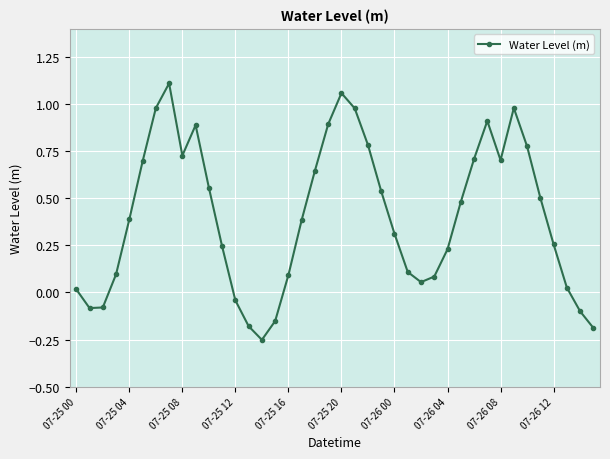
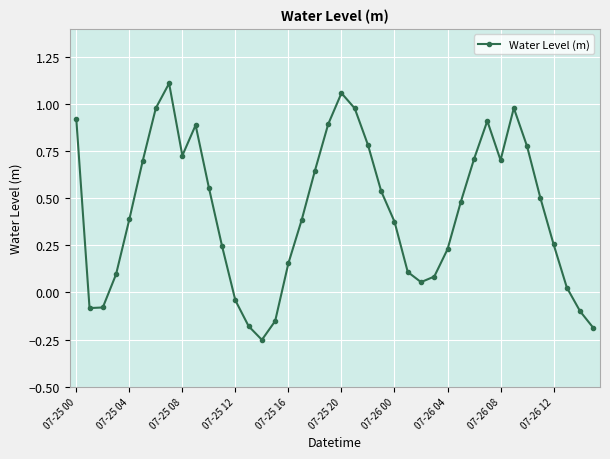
07-25 00: 0.02 -> 0.92
07-25 16: 0.09 -> 0.16
07-26 00: 0.31 -> 0.38
